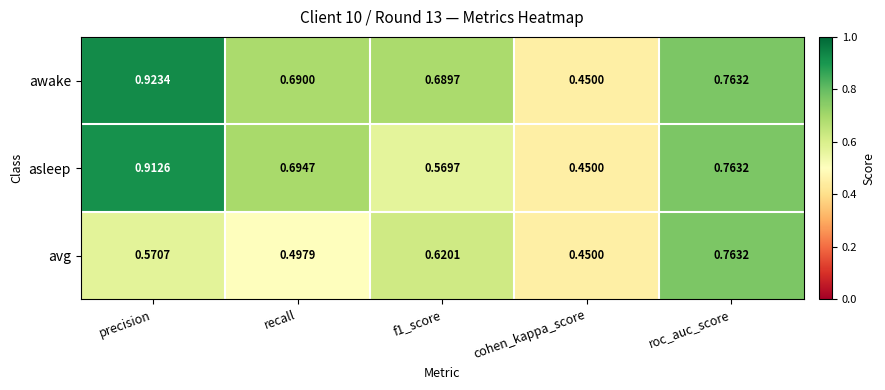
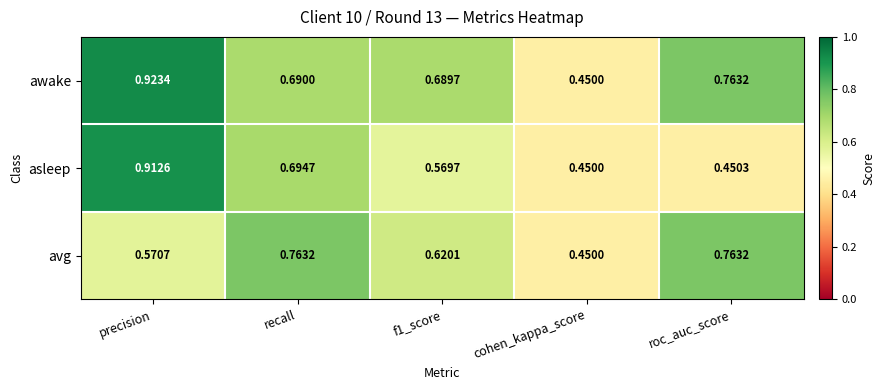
asleep, roc_auc_score: 0.7632 -> 0.4503
avg, recall: 0.4979 -> 0.7632
